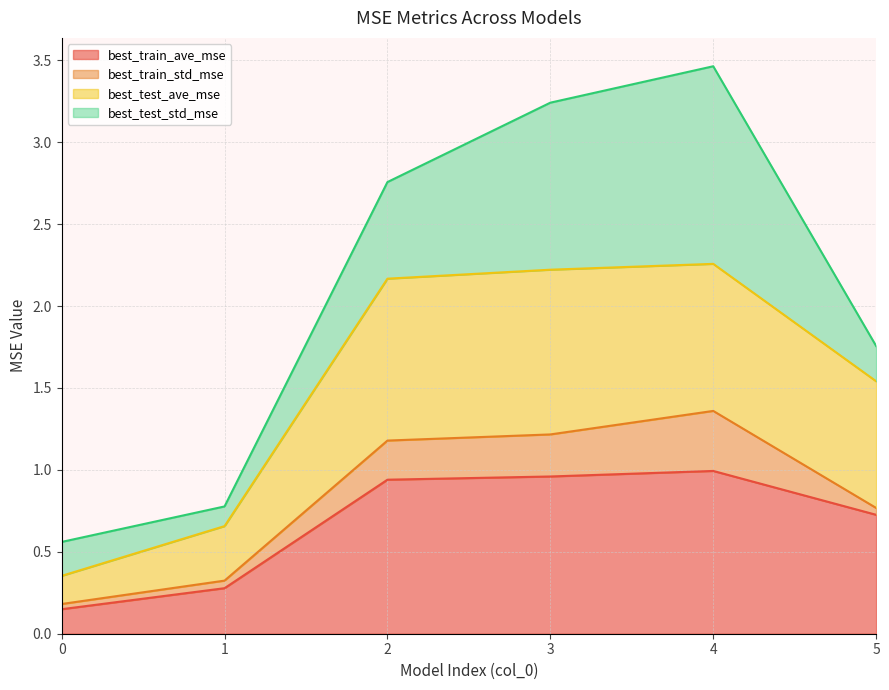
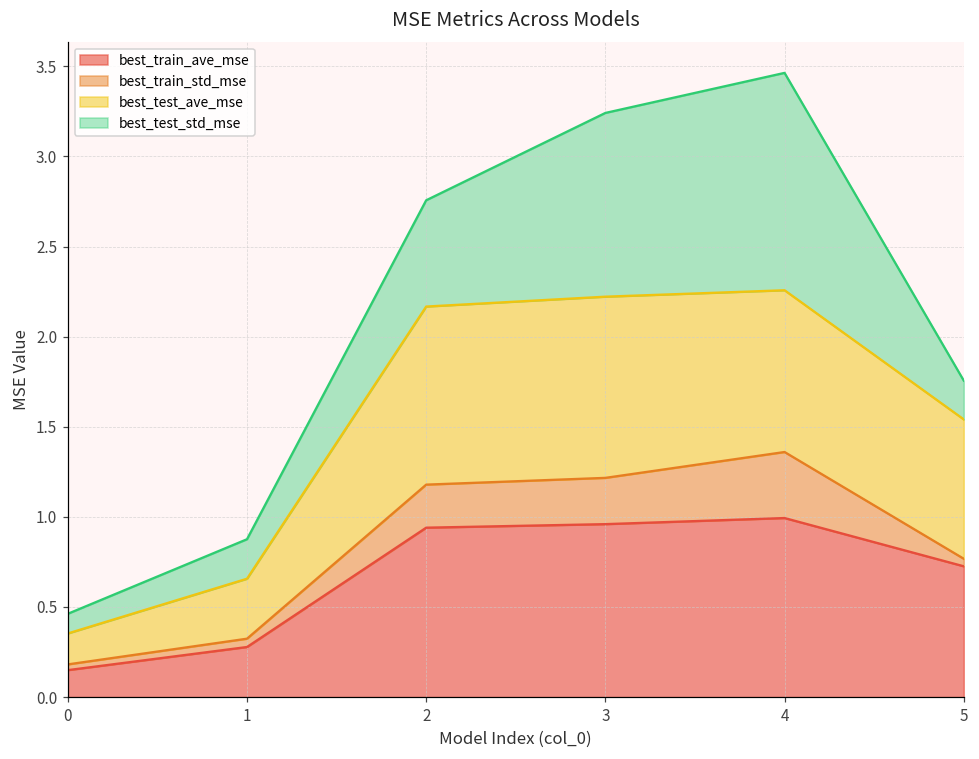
best_test_std_mse, 0: 0.21 -> 0.11
best_test_std_mse, 1: 0.12 -> 0.22
